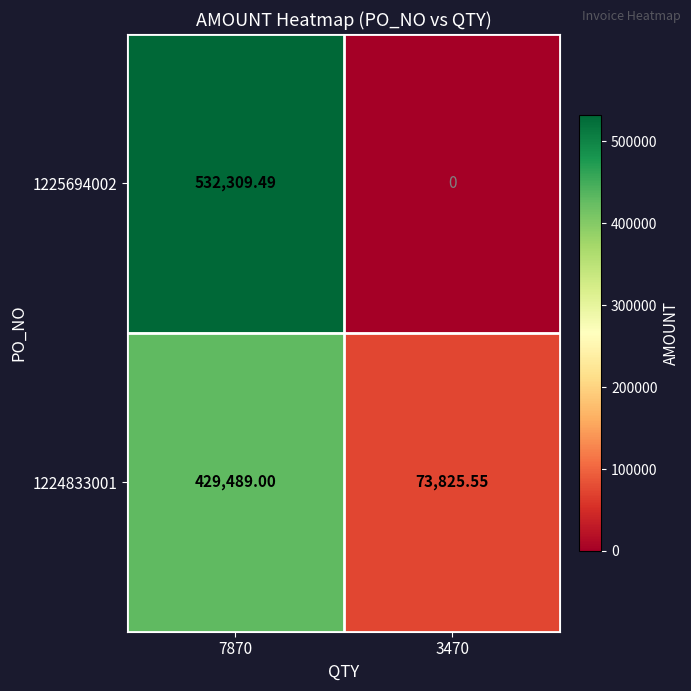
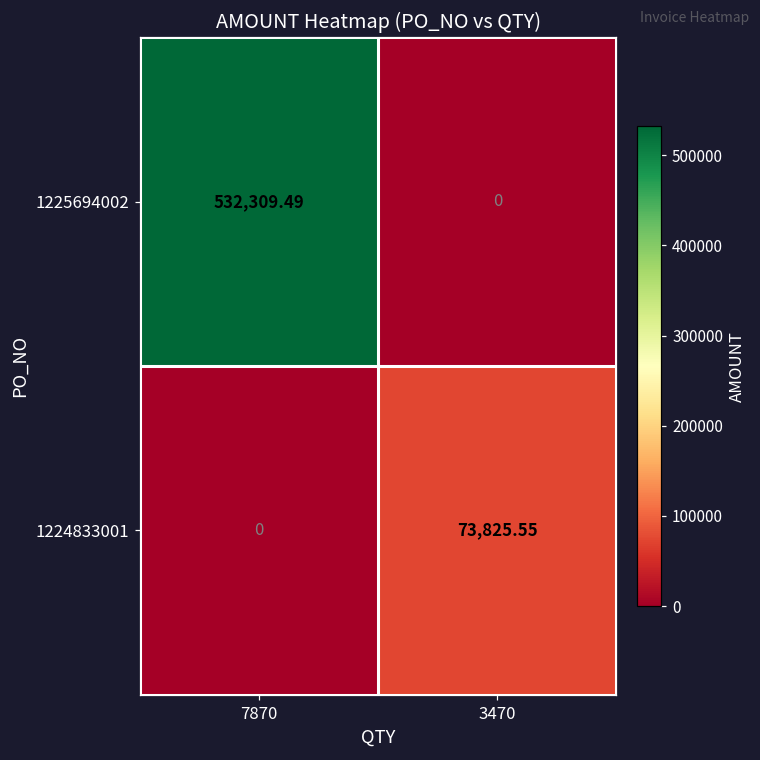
1224833001, 7870: 429,489.00 -> 0
